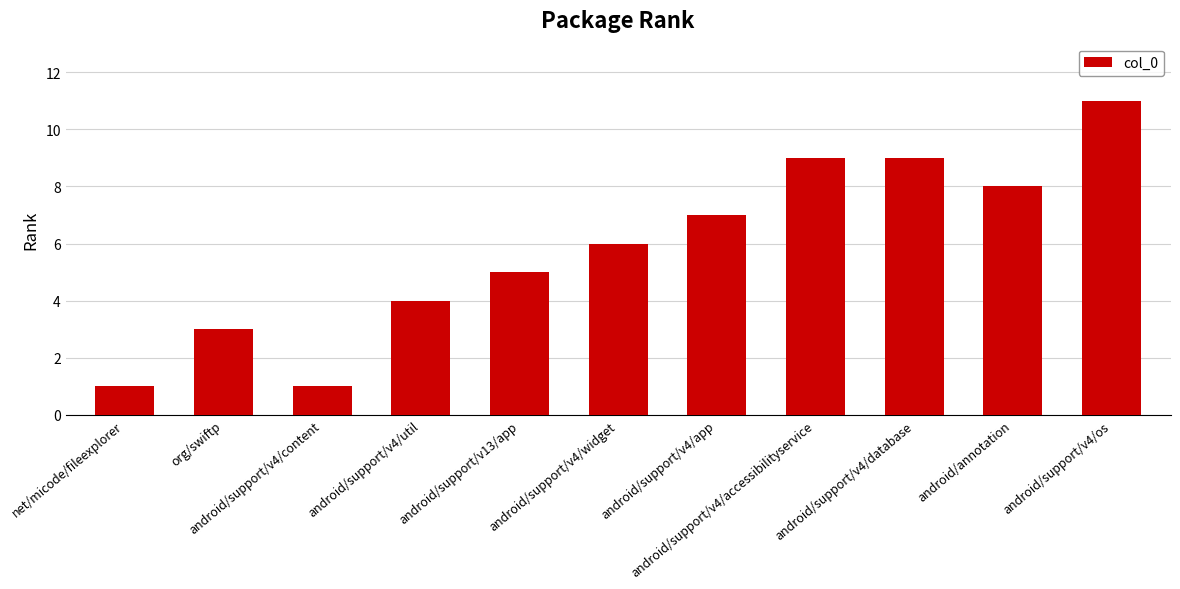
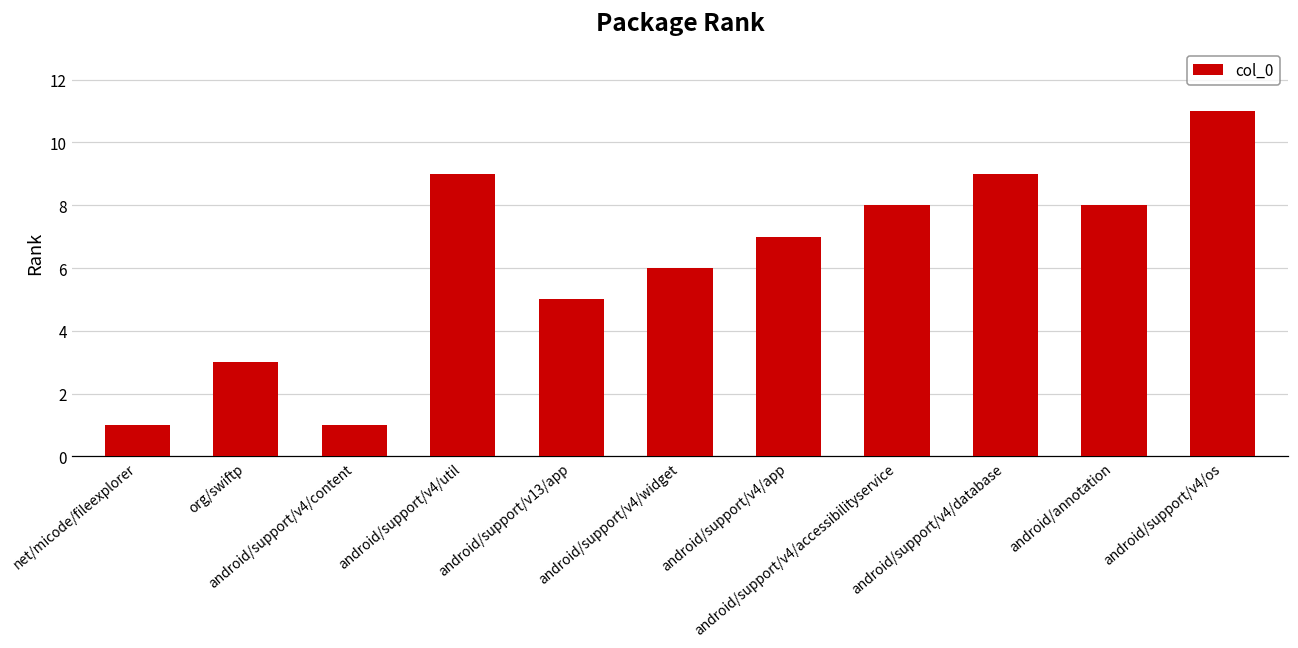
android/support/v4/util: 4 -> 9
android/support/v4/accessibilityservice: 9 -> 8
